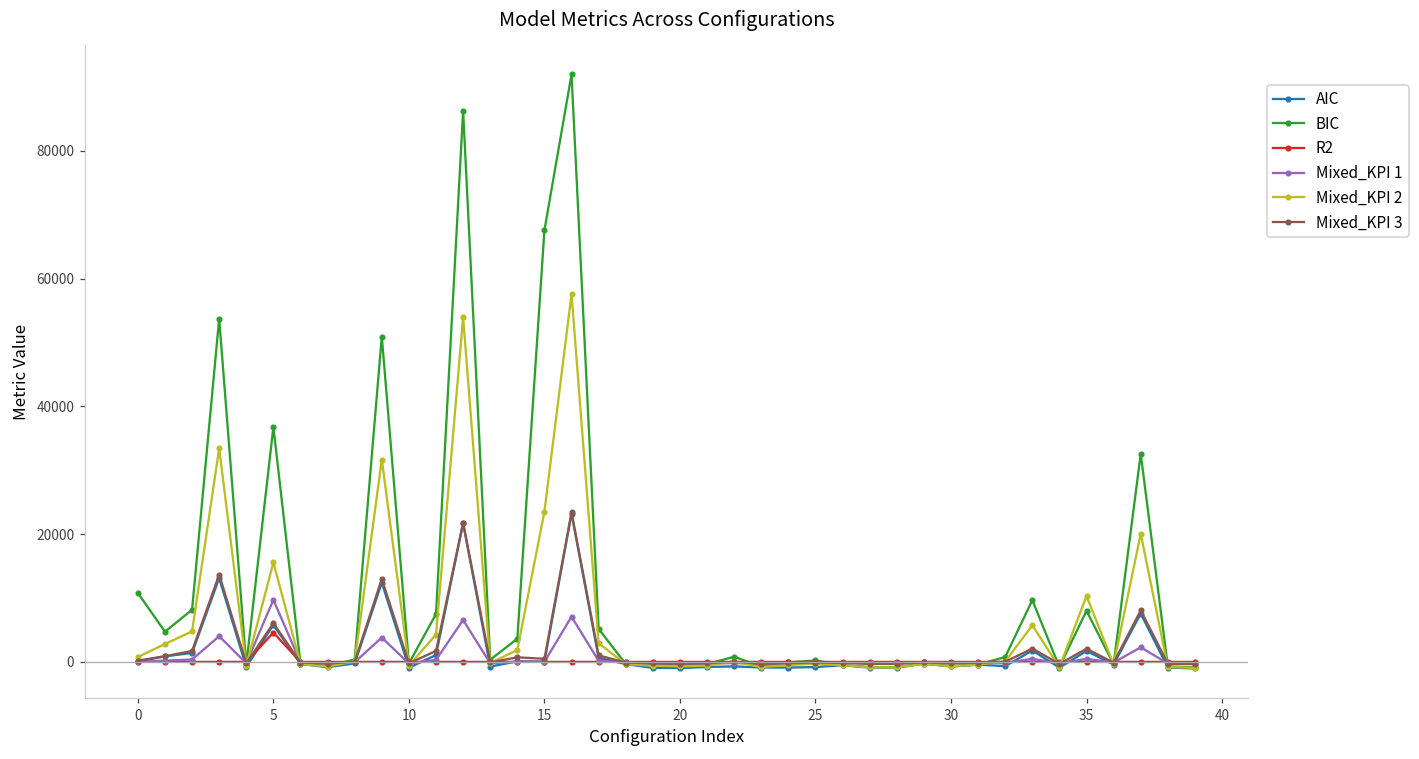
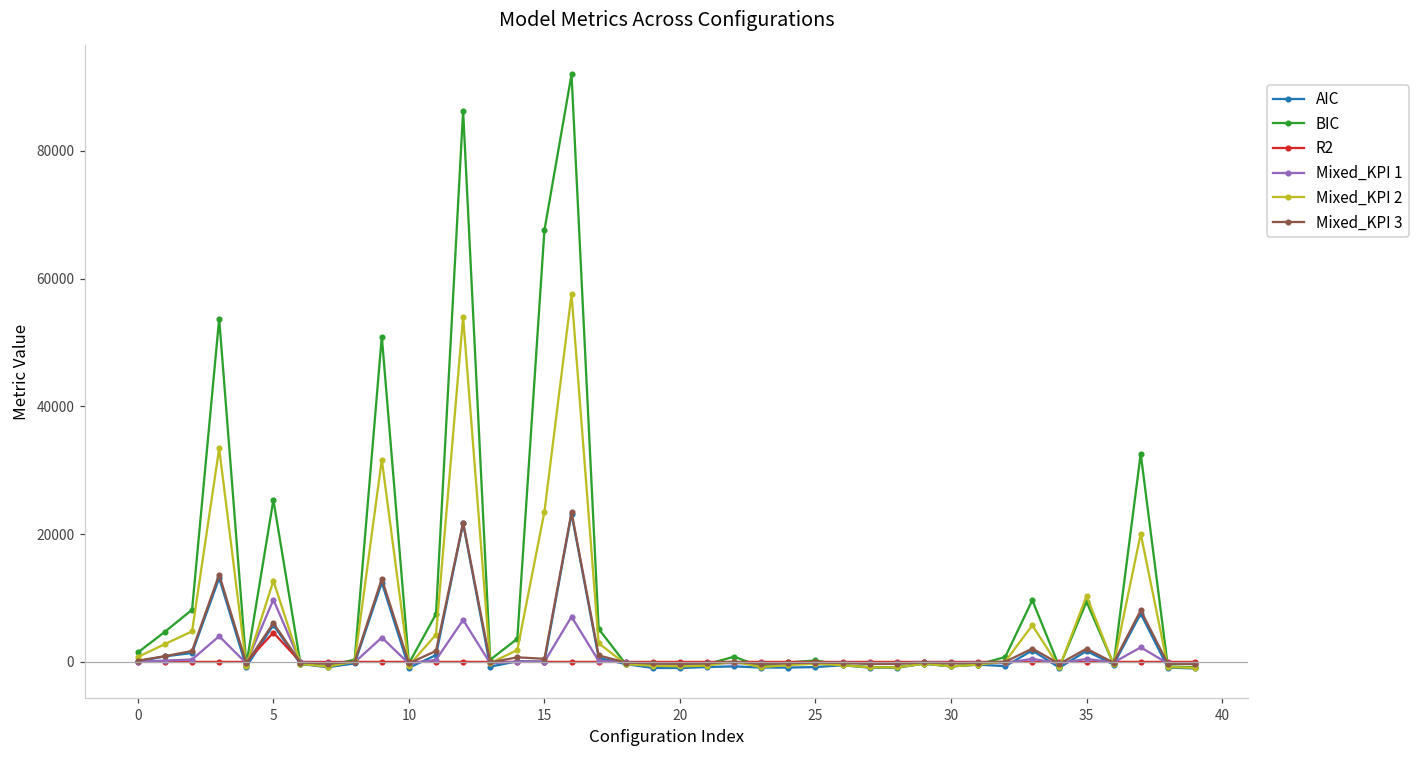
BIC, 0: 11000 -> 1000
BIC, 5: 37000 -> 25000
Mixed_KPI 2, 5: 16000 -> 13000
BIC, 35: 8000 -> 9000
